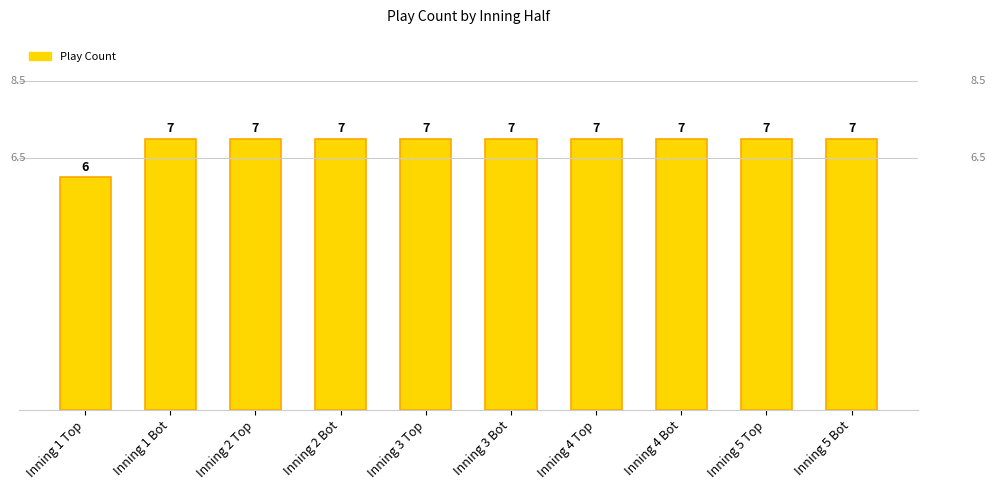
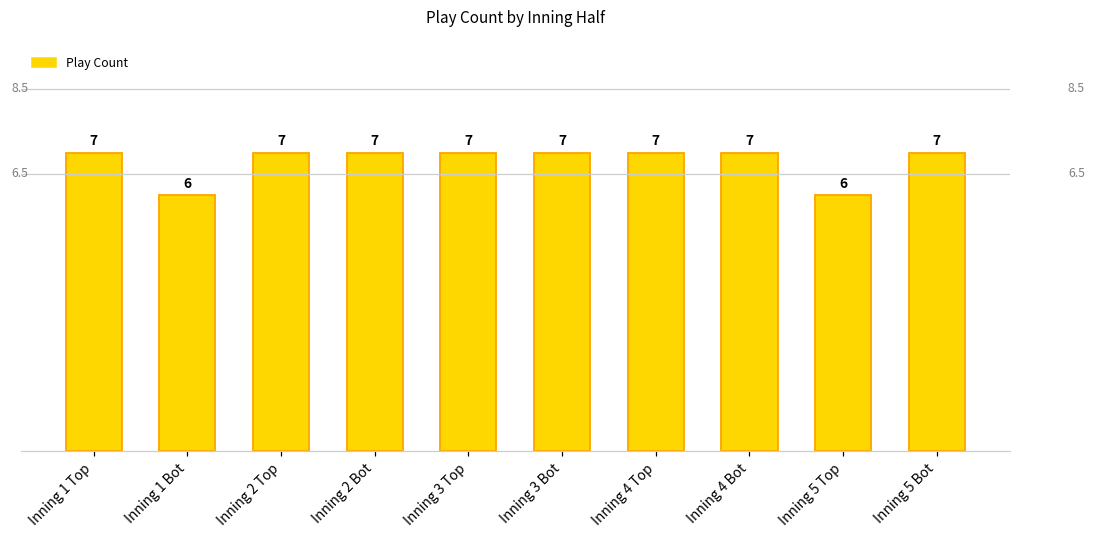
Inning 1 Top: 6 -> 7
Inning 1 Bot: 7 -> 6
Inning 5 Top: 7 -> 6
